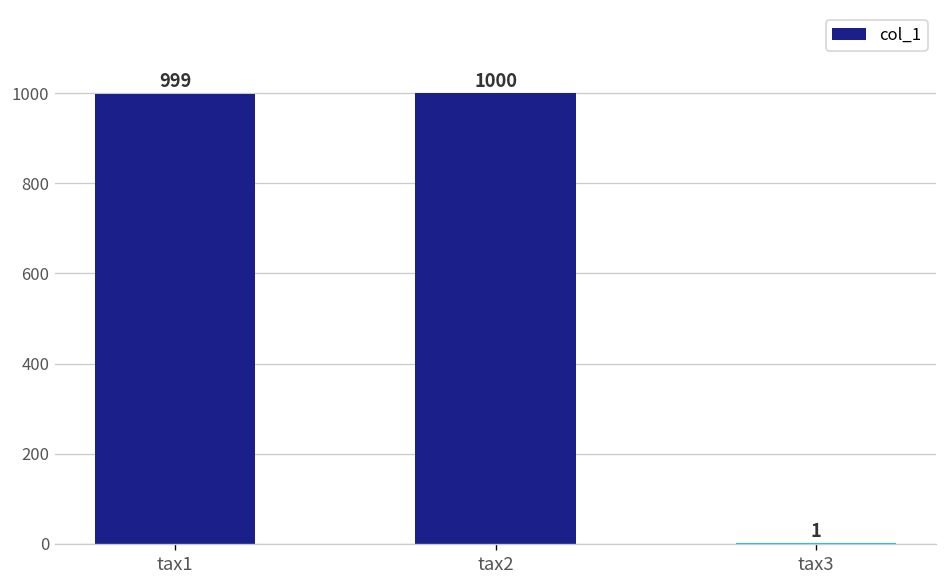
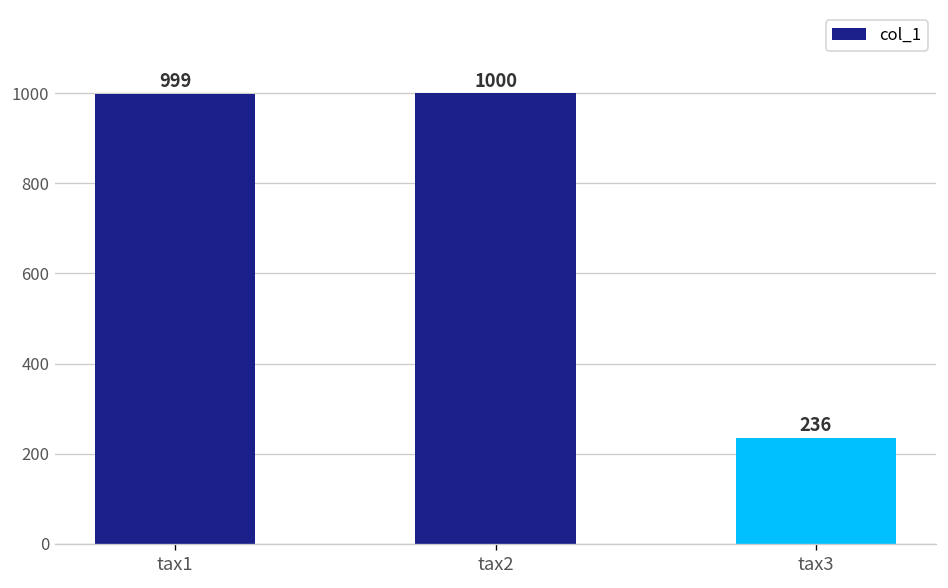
tax3: 1 -> 236
